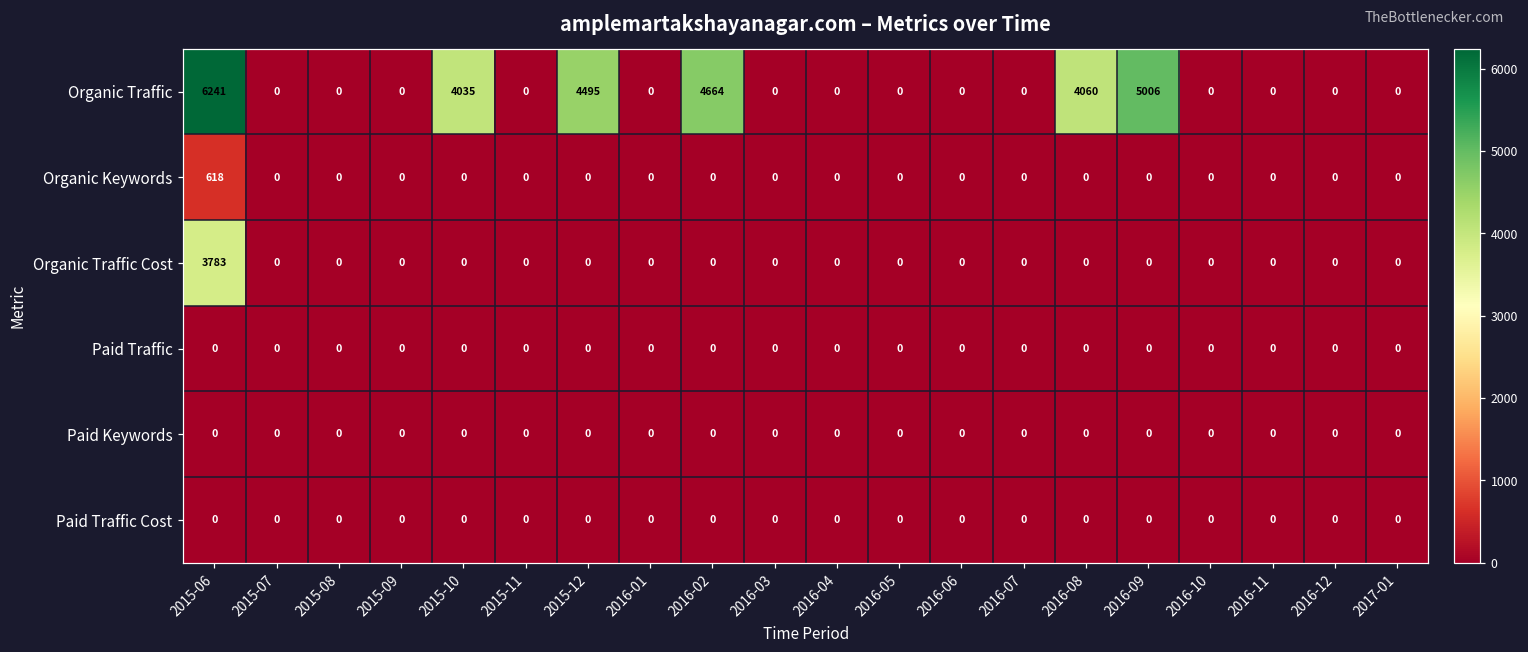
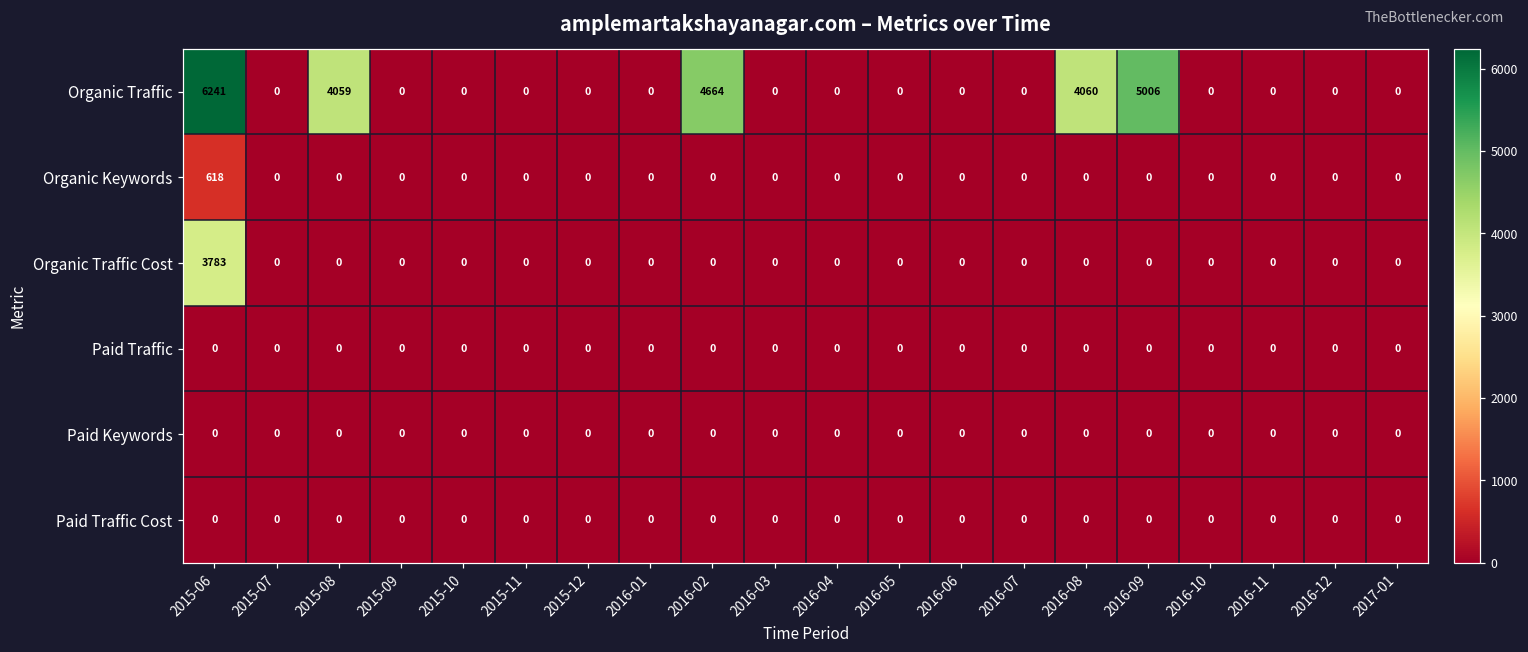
Organic Traffic, 2015-08: 0 -> 4059
Organic Traffic, 2015-10: 4035 -> 0
Organic Traffic, 2015-12: 4495 -> 0
